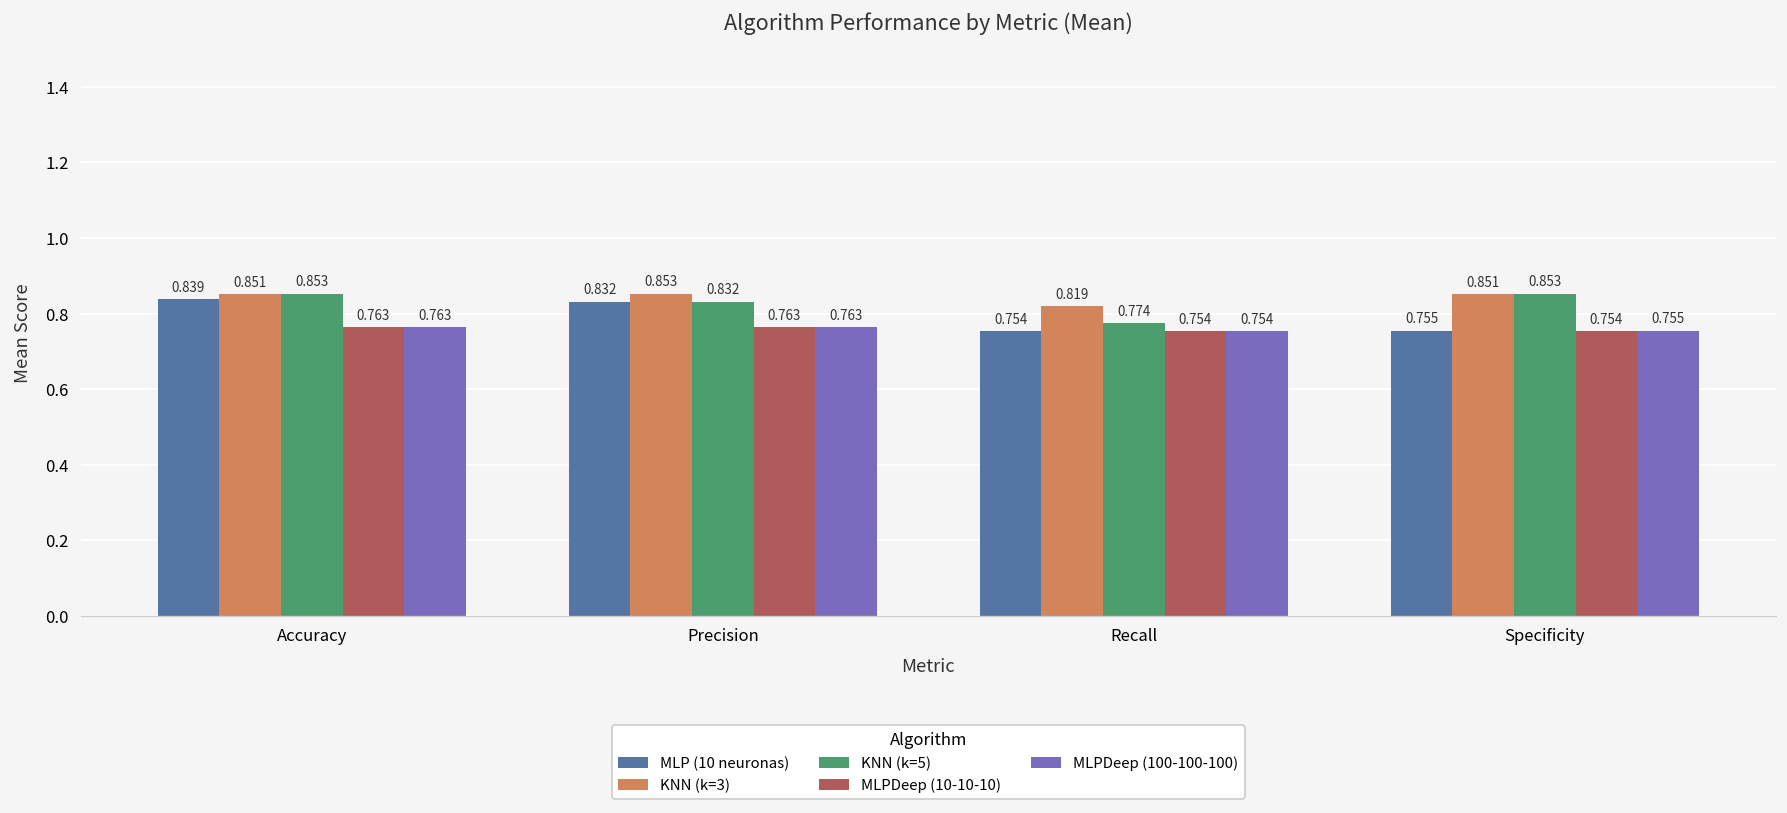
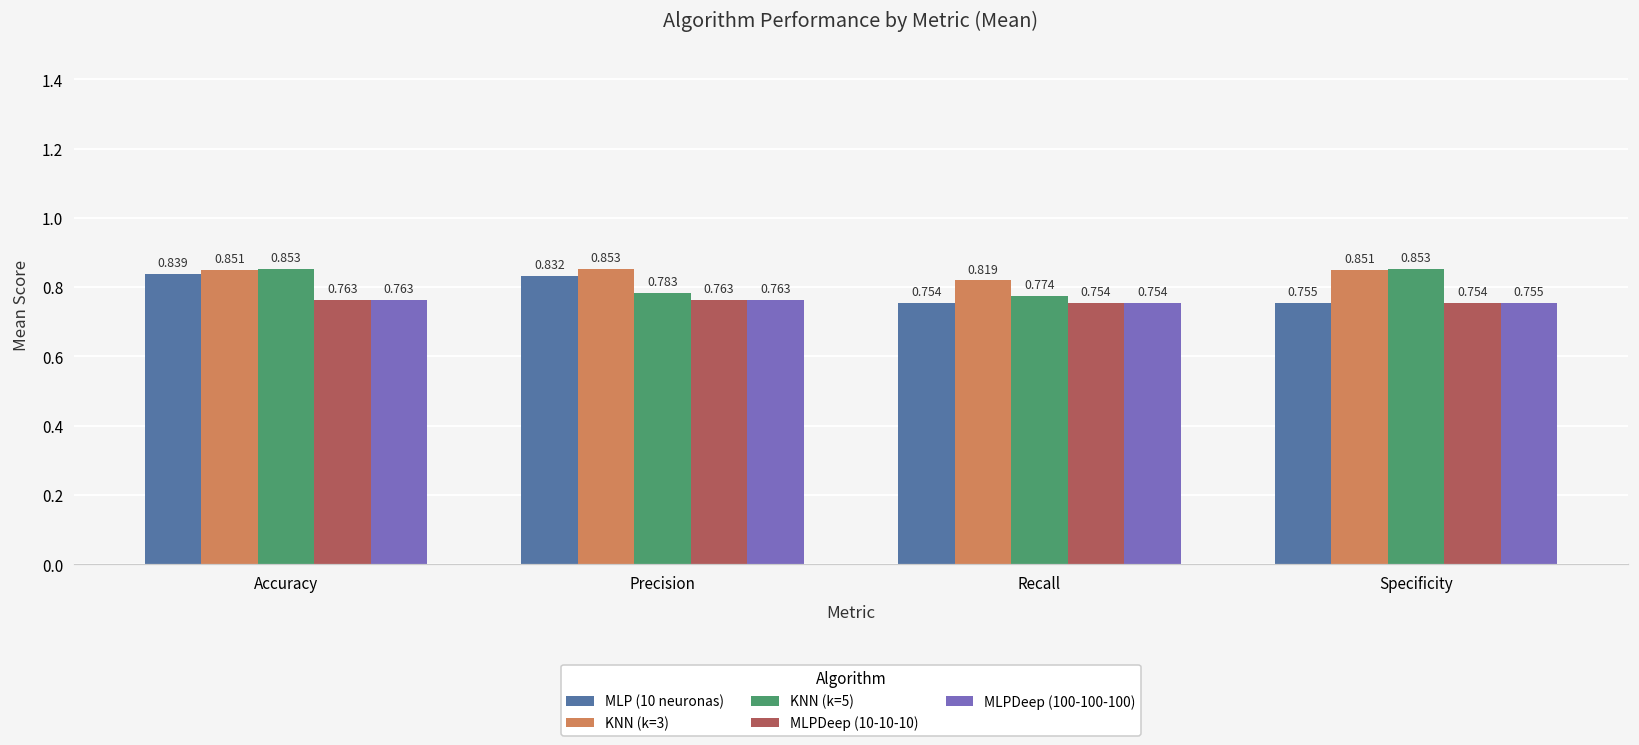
KNN (k=5), Precision: 0.832 -> 0.783
